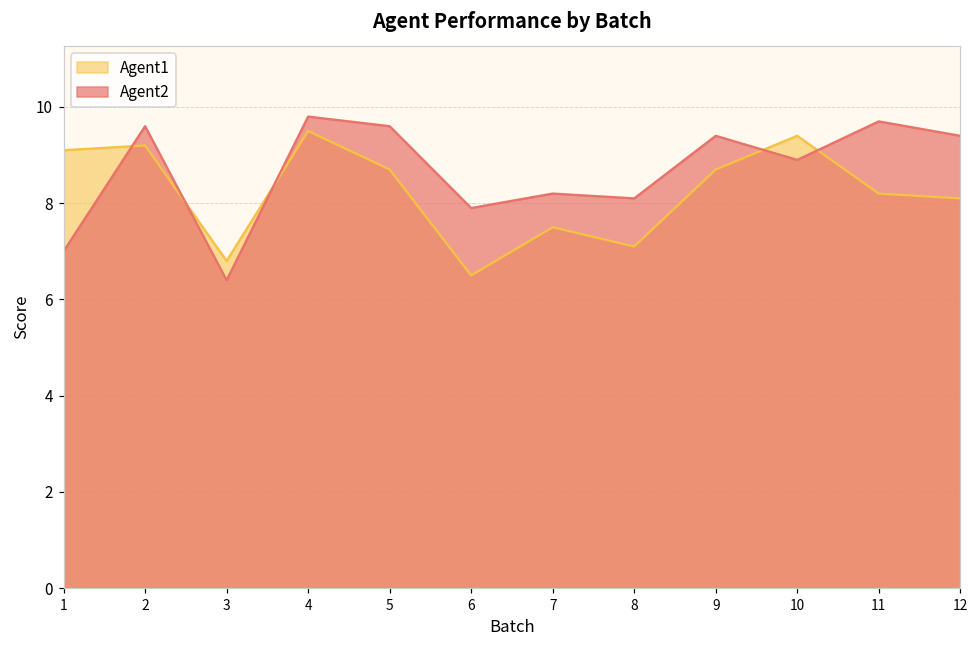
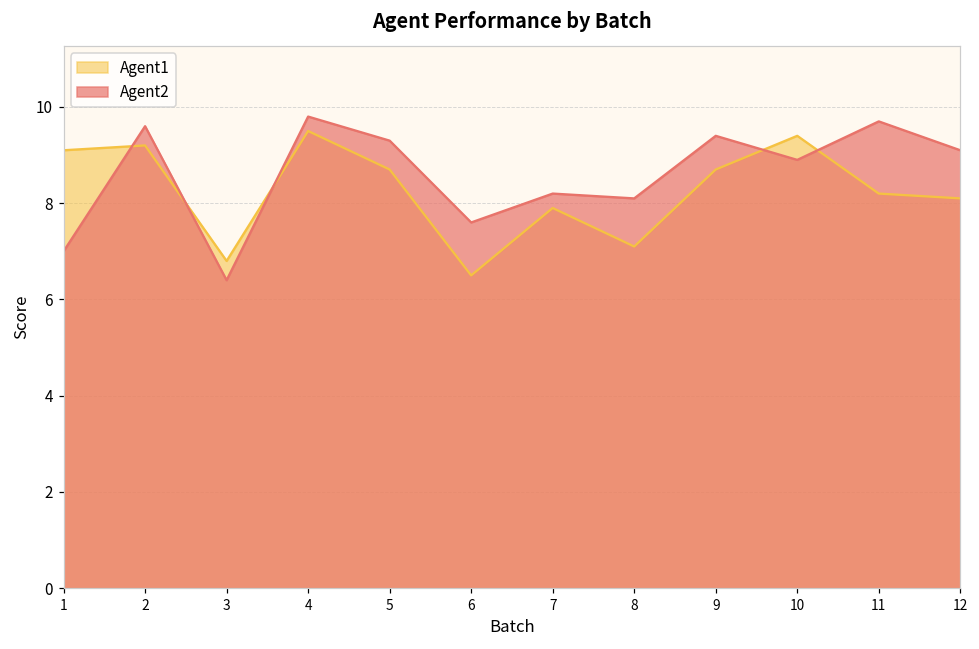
Agent2, 5: 9.6 -> 9.3
Agent2, 6: 7.9 -> 7.6
Agent1, 7: 7.5 -> 7.9
Agent2, 12: 9.4 -> 9.1
